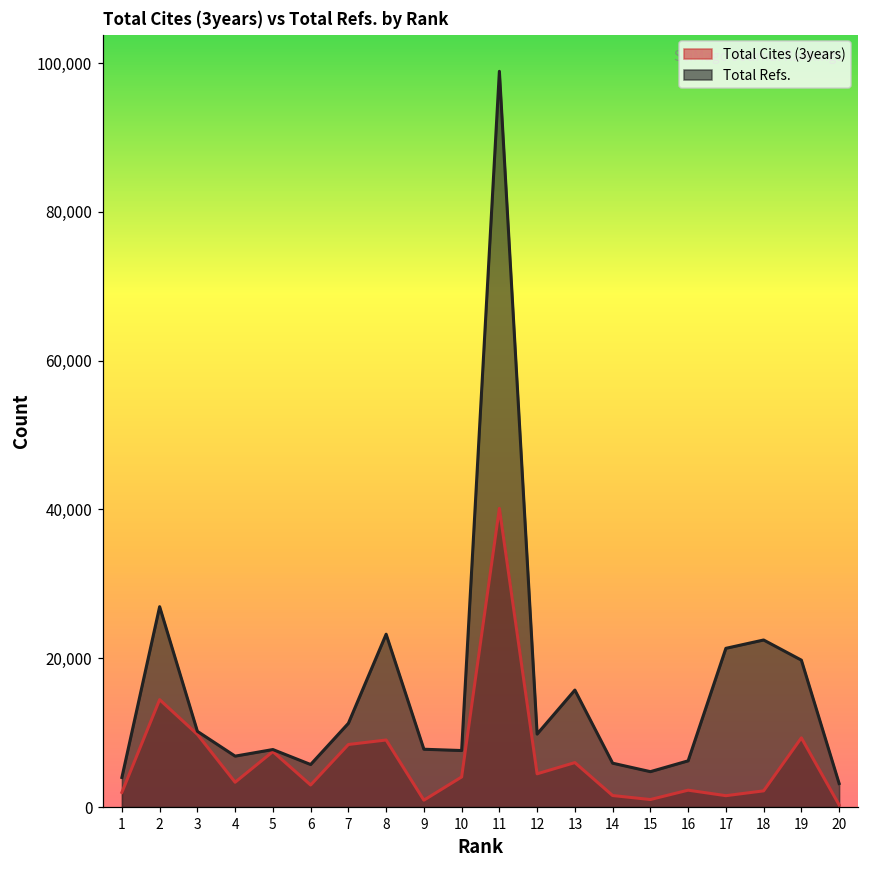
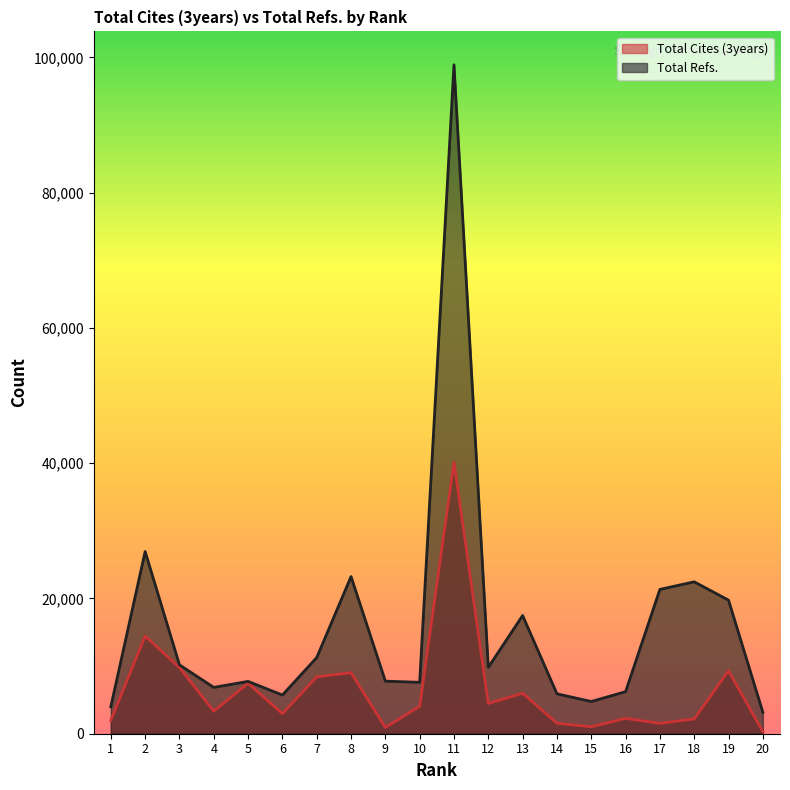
Total Refs., 13: 16,000 -> 17,000
